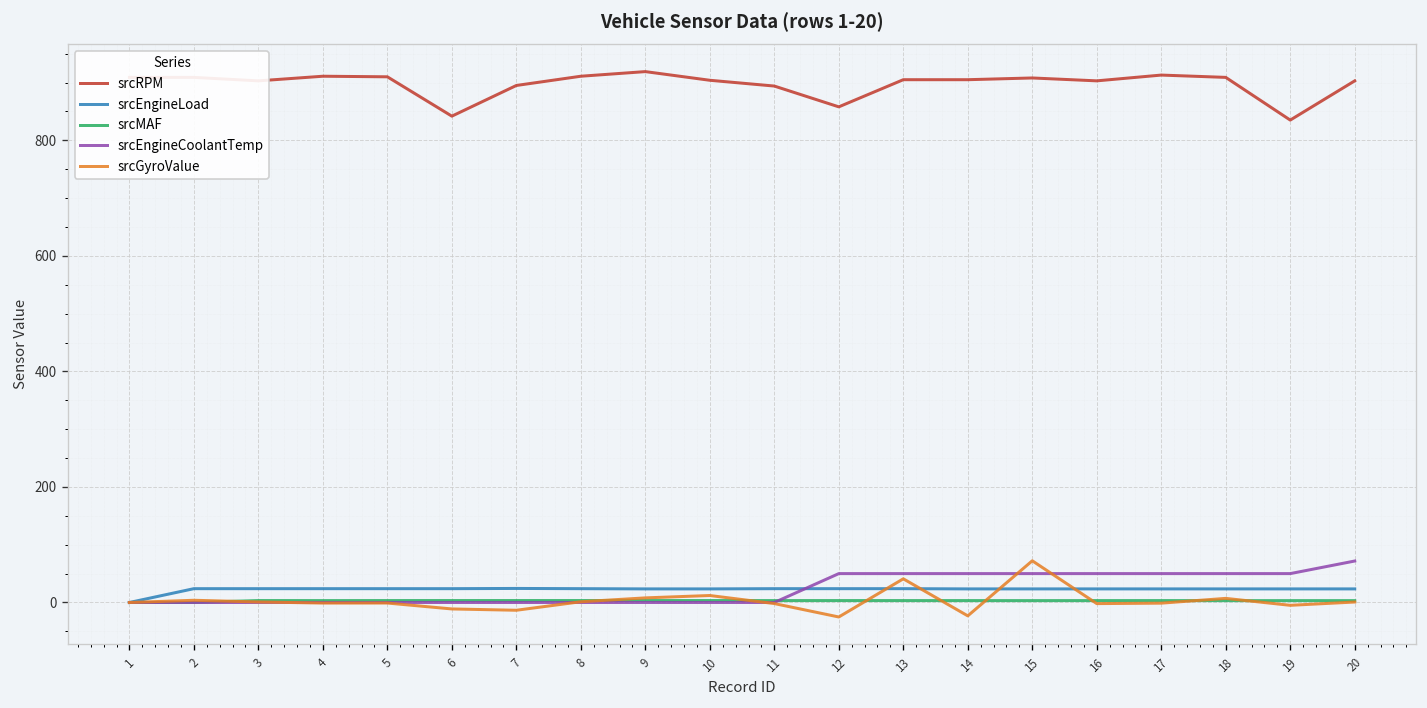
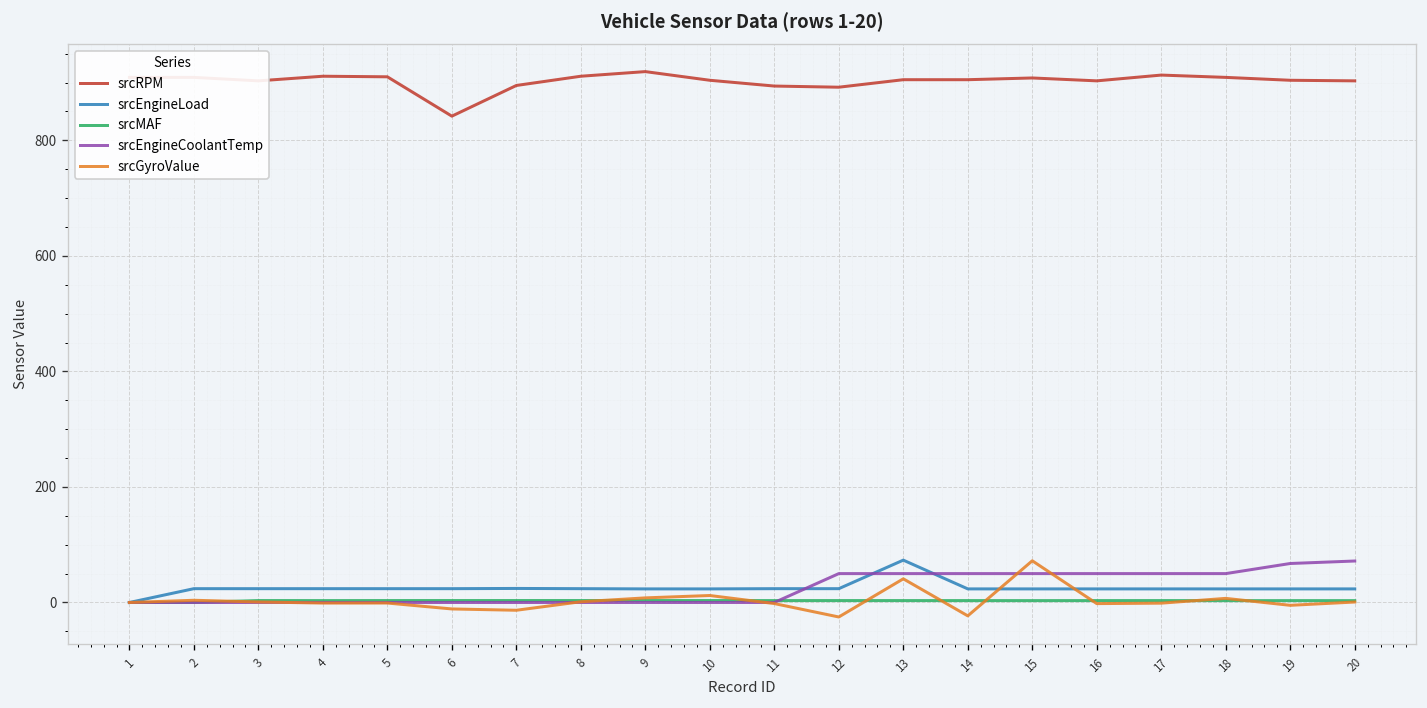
srcRPM, 12: 860 -> 890
srcEngineLoad, 13: 20 -> 70
srcRPM, 19: 840 -> 900
srcEngineCoolantTemp, 19: 50 -> 70
